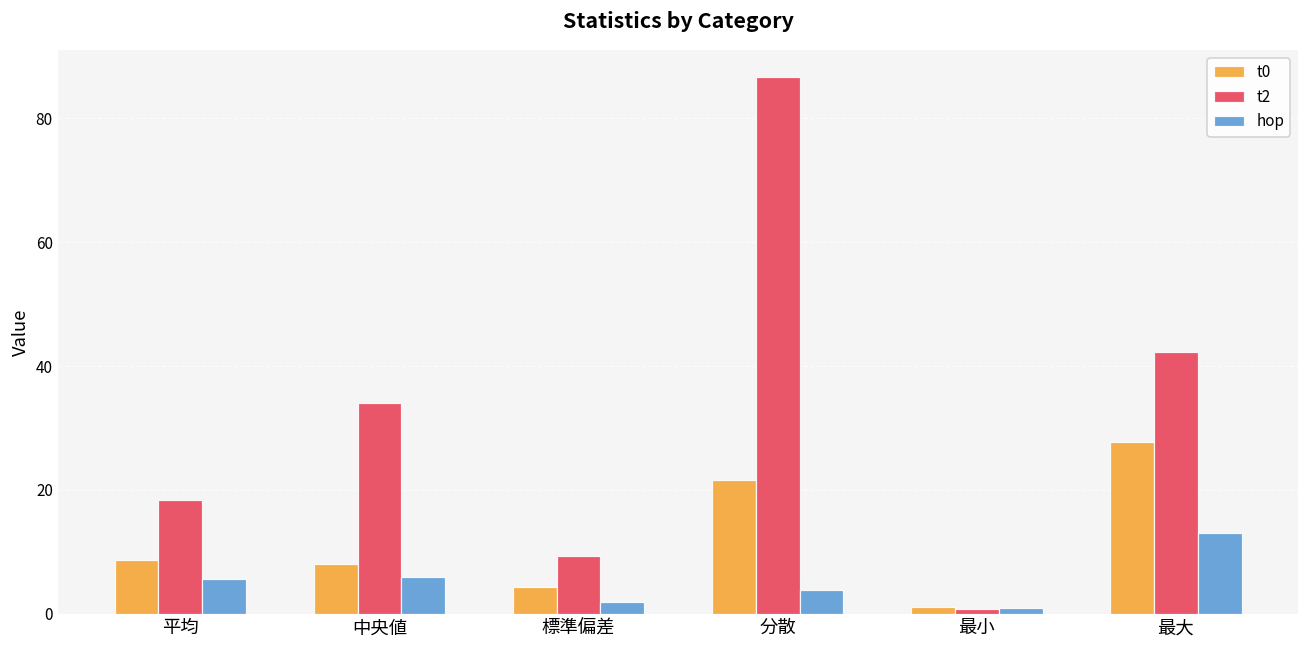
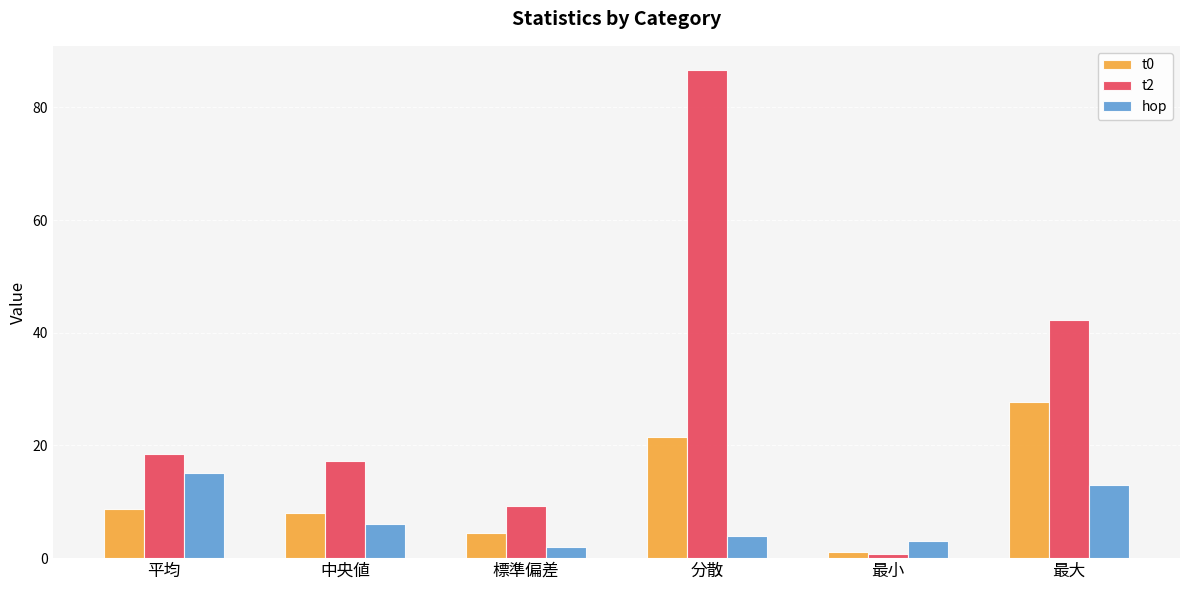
hop, 平均: 6 -> 15
t2, 中央値: 34 -> 17
hop, 最小: 1 -> 3
